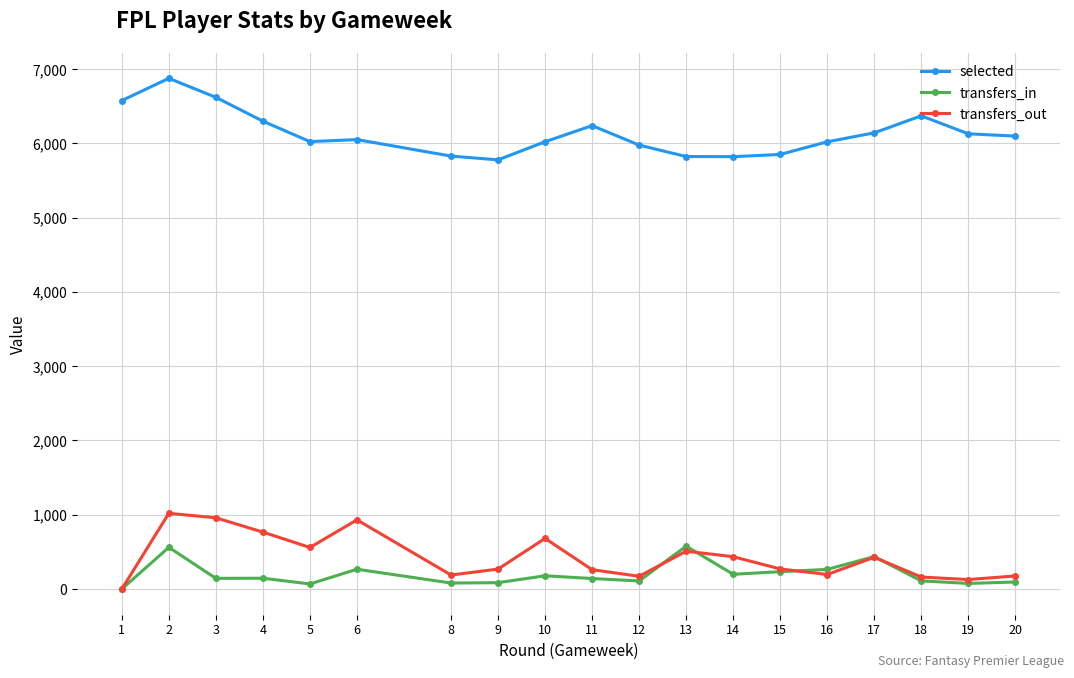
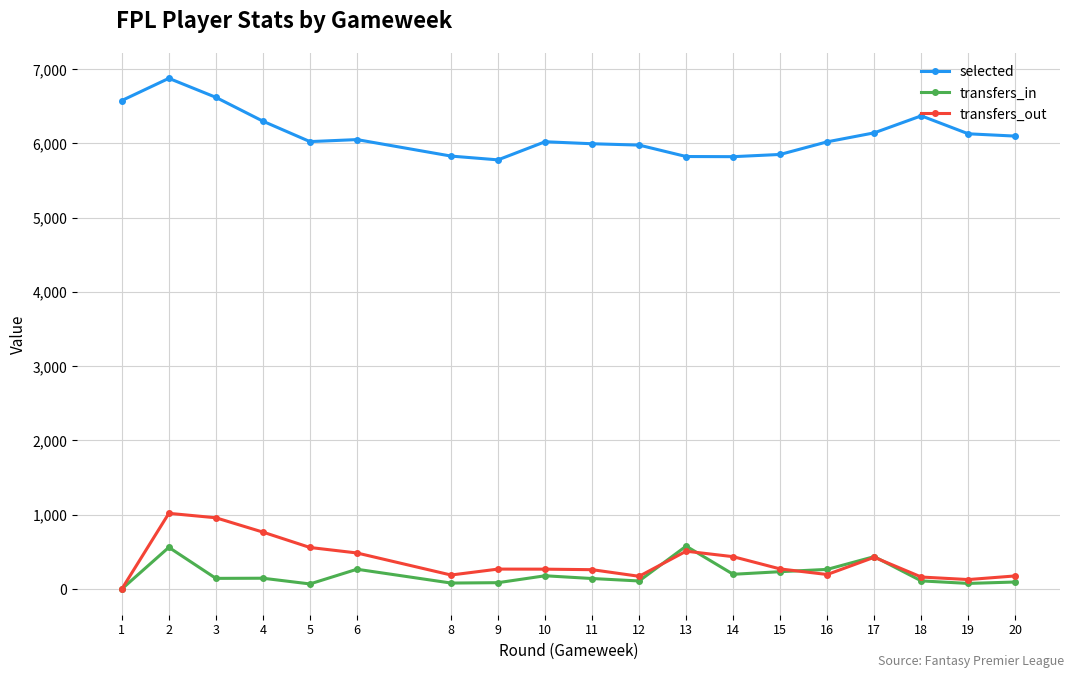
transfers_out, 6: 900 -> 500
transfers_out, 10: 700 -> 300
selected, 11: 6,200 -> 6,000
